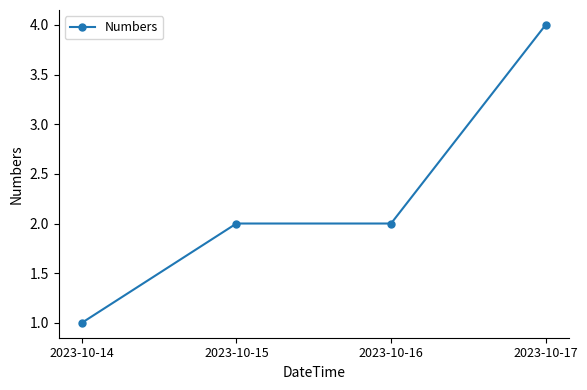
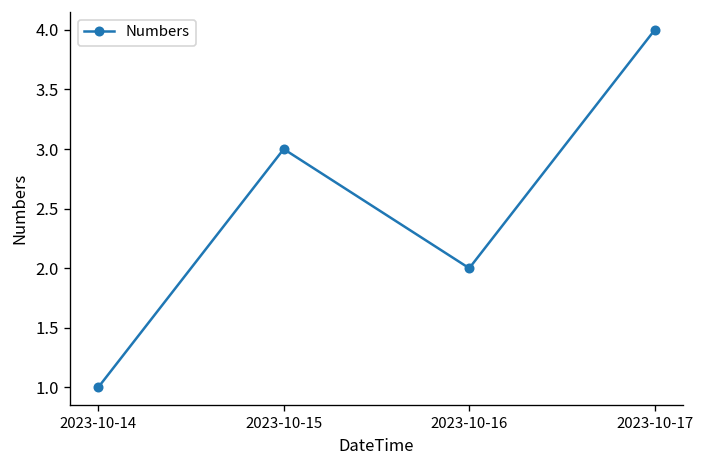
2023-10-15: 2 -> 3
